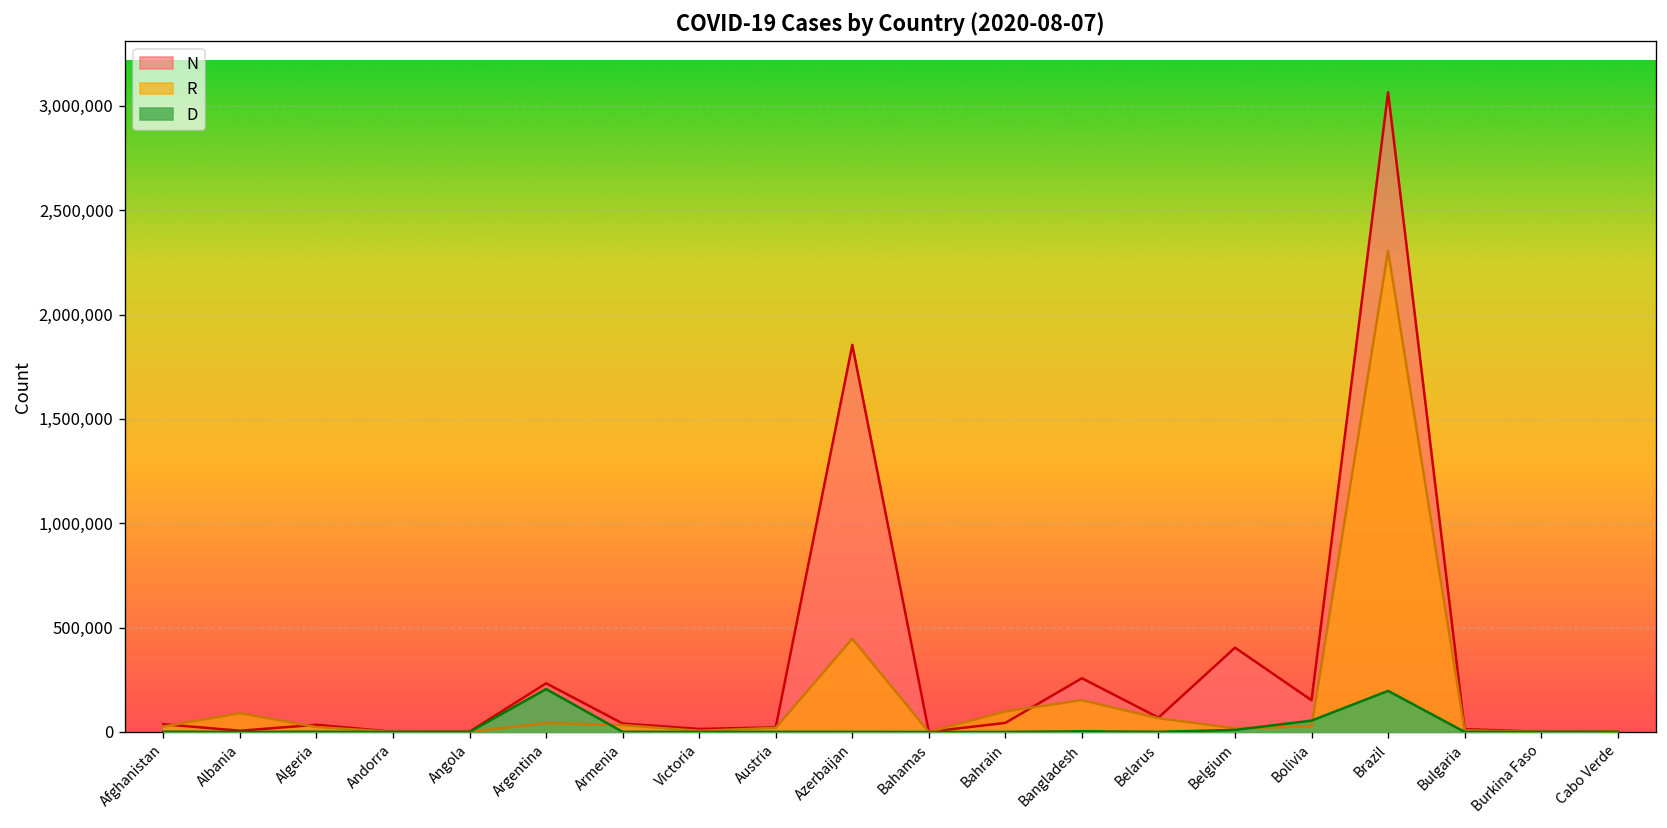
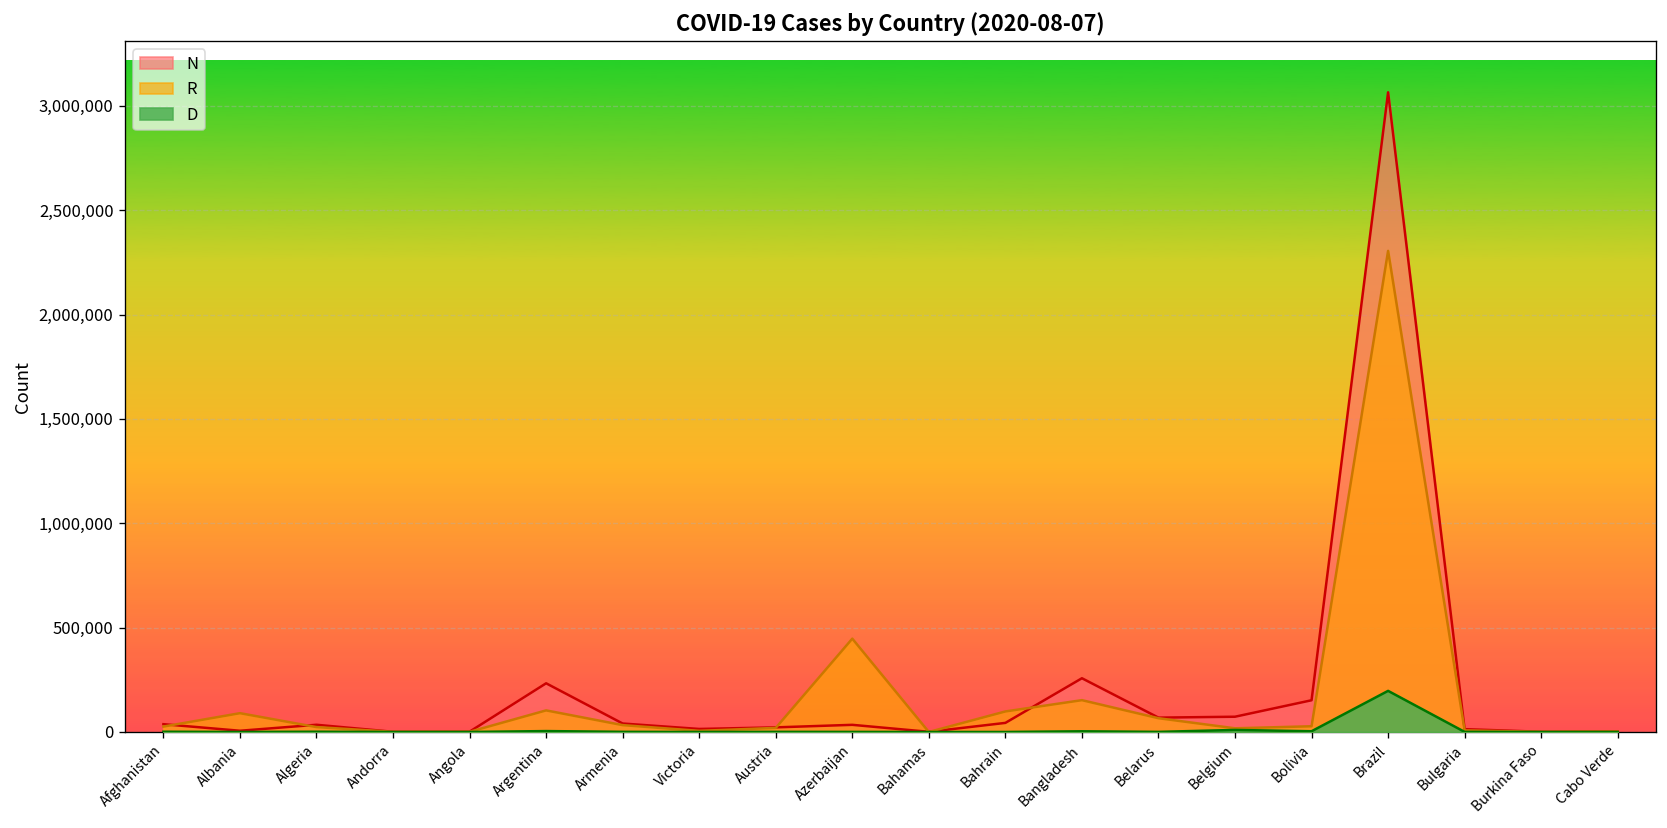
R, Argentina: 40,000 -> 100,000
D, Argentina: 210,000 -> 0
N, Azerbaijan: 1,850,000 -> 30,000
N, Belgium: 400,000 -> 70,000
D, Bolivia: 50,000 -> 0
